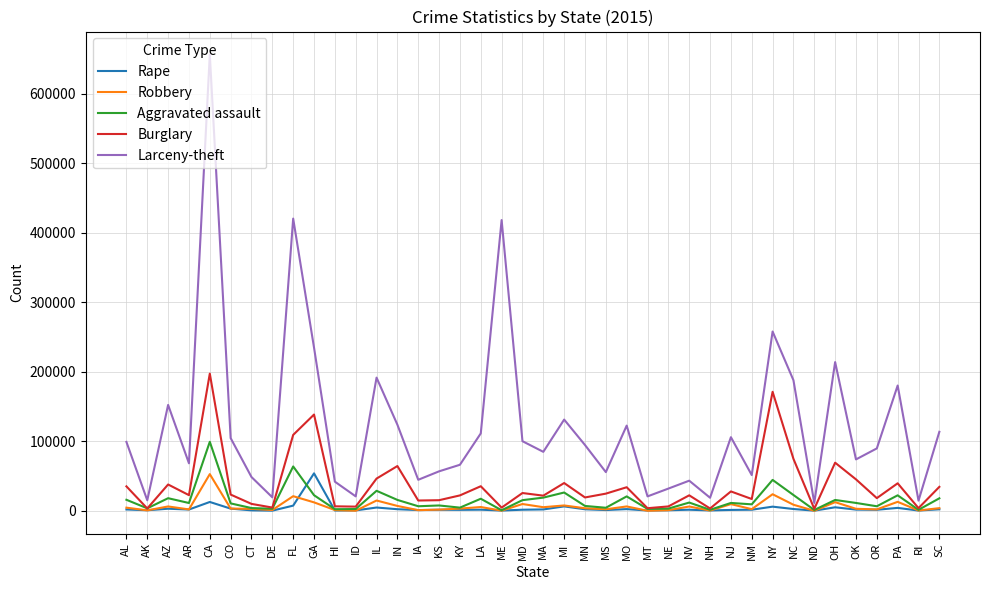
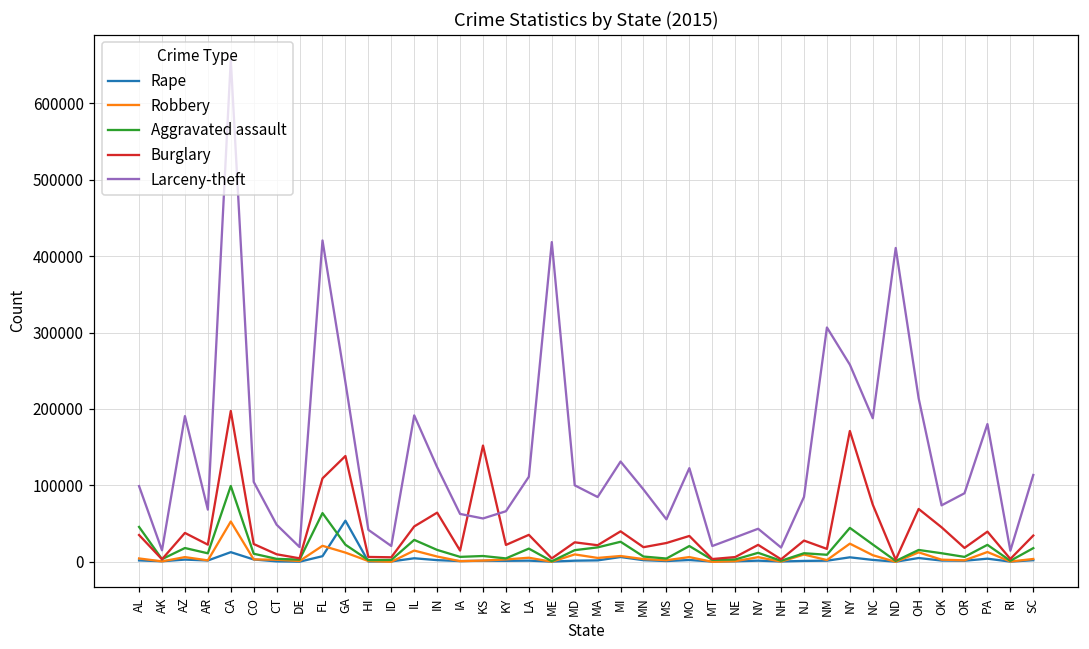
Aggravated assault, AL: 20000 -> 50000
Larceny-theft, AZ: 150000 -> 190000
Larceny-theft, IA: 40000 -> 60000
Burglary, KS: 20000 -> 150000
Larceny-theft, NJ: 110000 -> 90000
Larceny-theft, NM: 50000 -> 310000
Larceny-theft, ND: 10000 -> 410000
